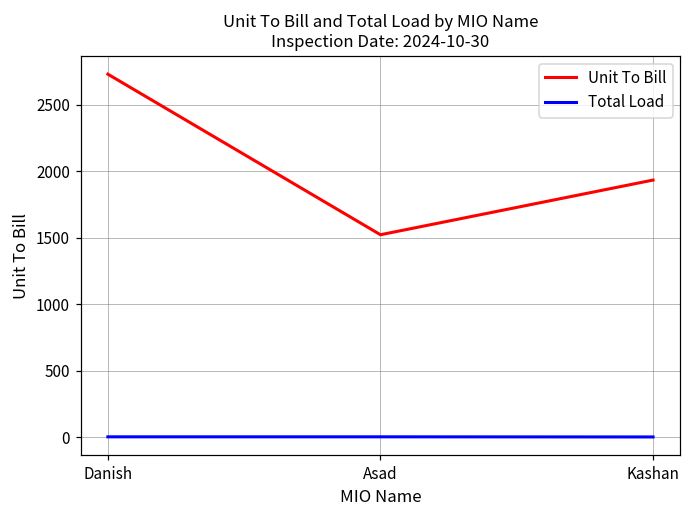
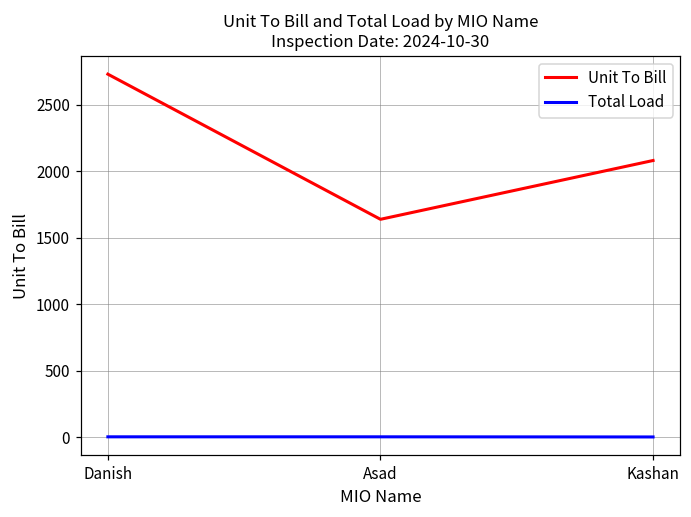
Unit To Bill, Asad: 1520 -> 1640
Unit To Bill, Kashan: 1930 -> 2080
